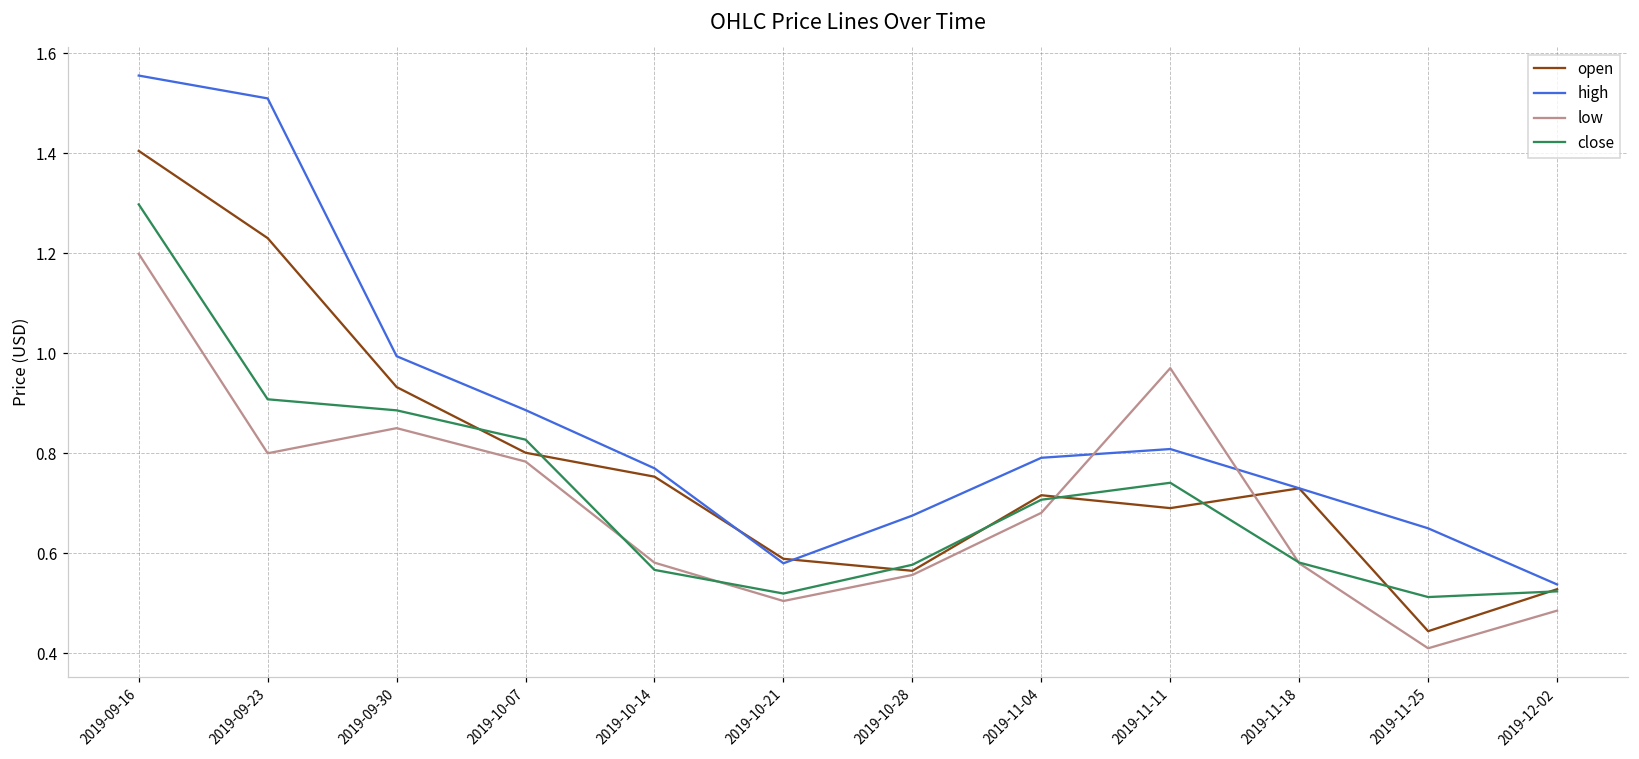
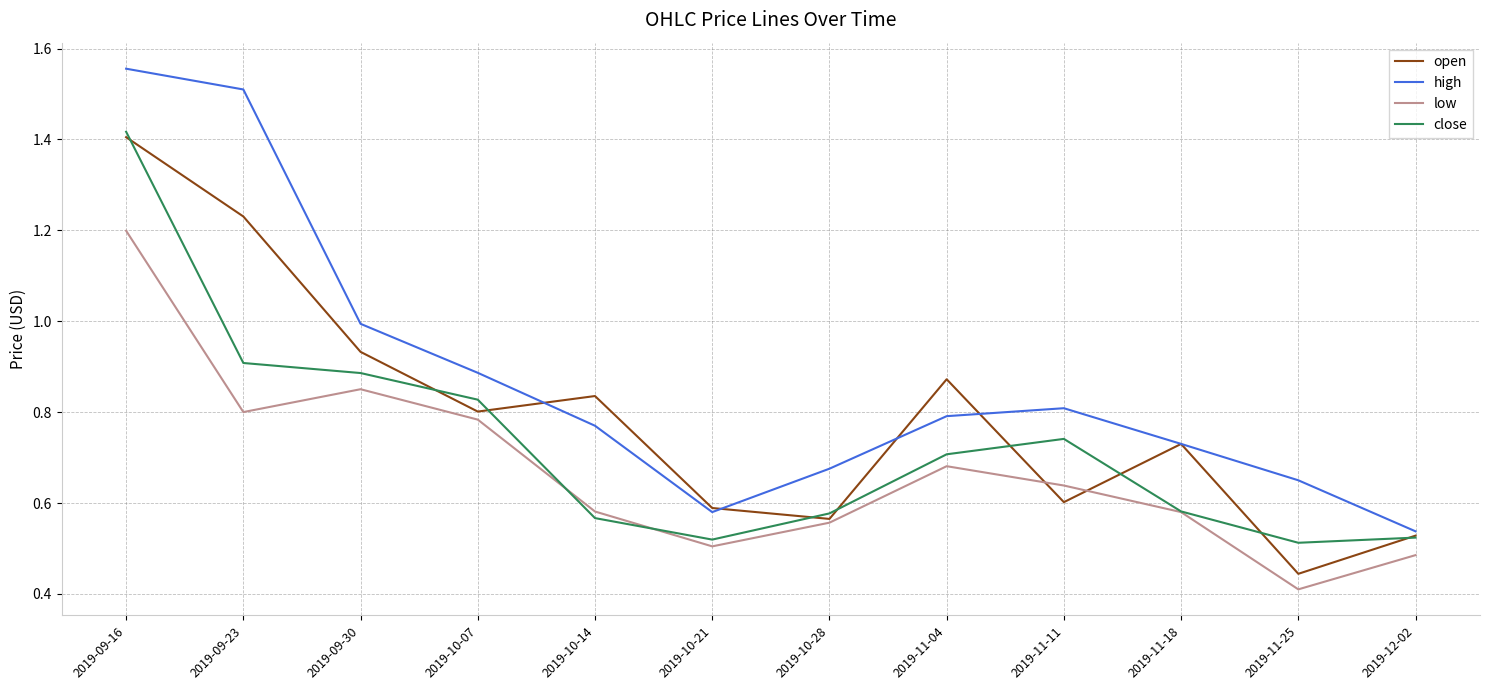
close, 2019-09-16: 1.30 -> 1.42
open, 2019-10-14: 0.75 -> 0.84
open, 2019-11-04: 0.72 -> 0.87
open, 2019-11-11: 0.69 -> 0.60
low, 2019-11-11: 0.97 -> 0.64
